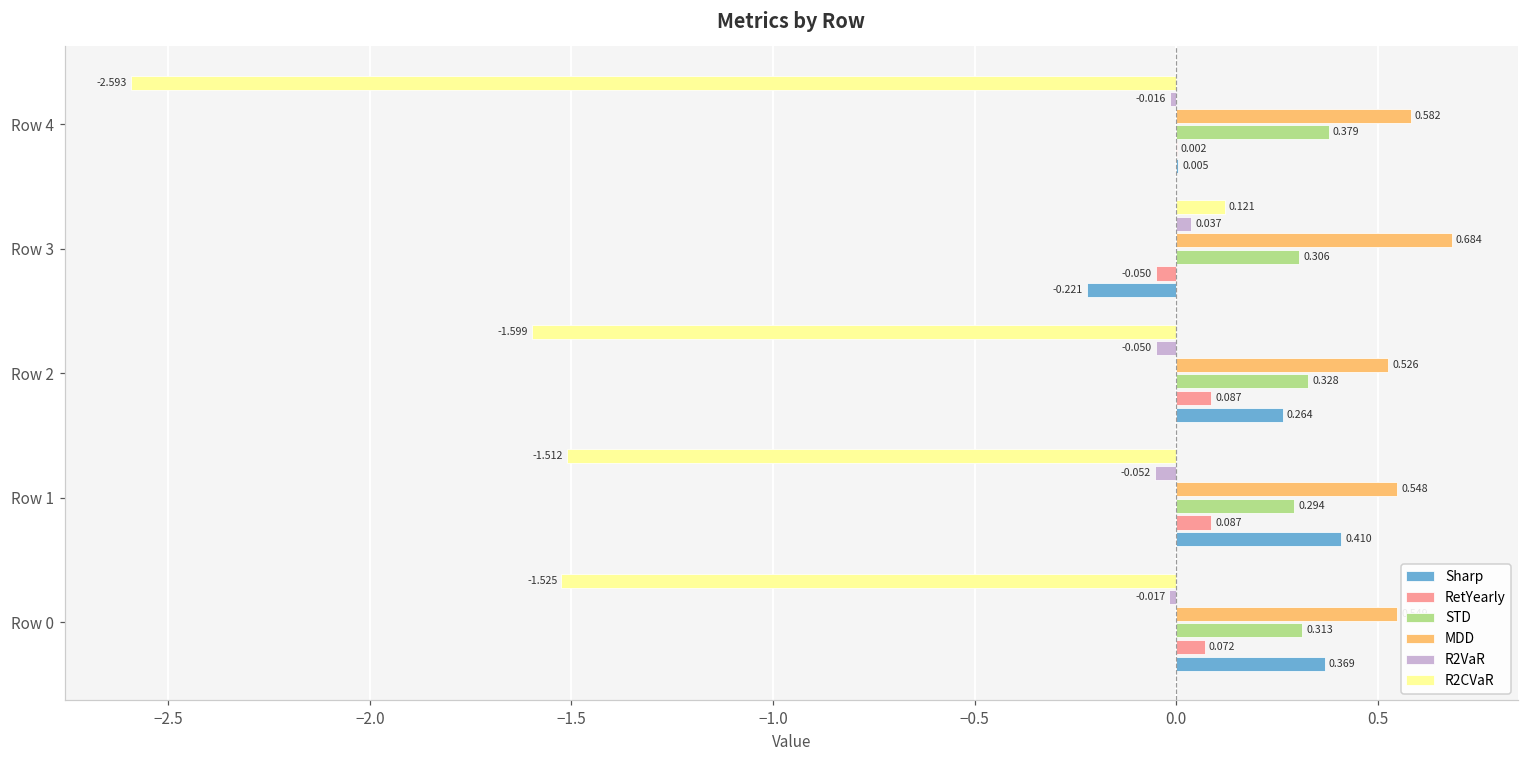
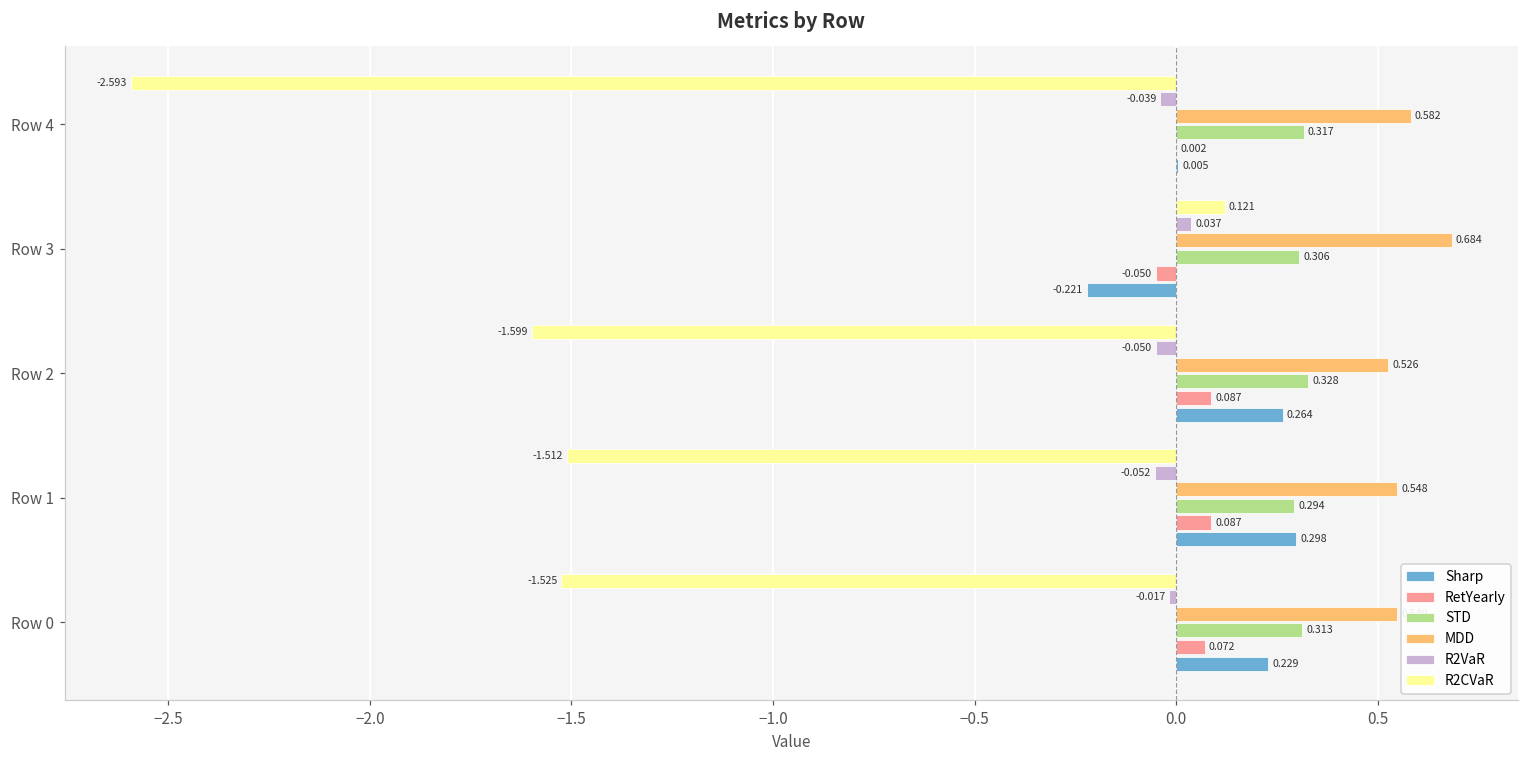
R2VaR, Row 4: -0.016 -> -0.039
STD, Row 4: 0.379 -> 0.317
Sharp, Row 1: 0.410 -> 0.298
Sharp, Row 0: 0.369 -> 0.229
